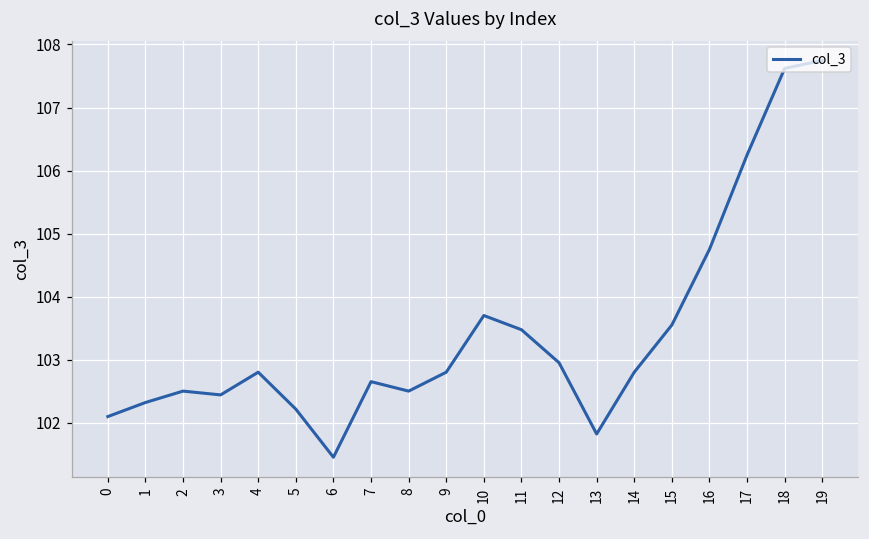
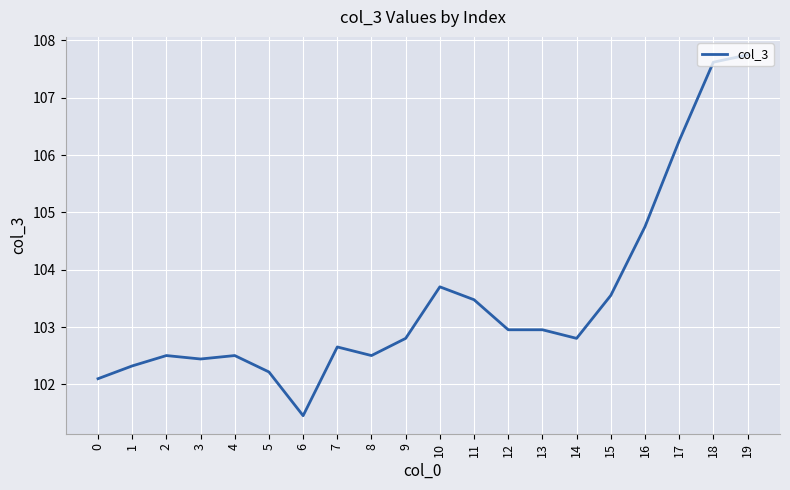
4: 102.8 -> 102.5
13: 101.8 -> 103.0
